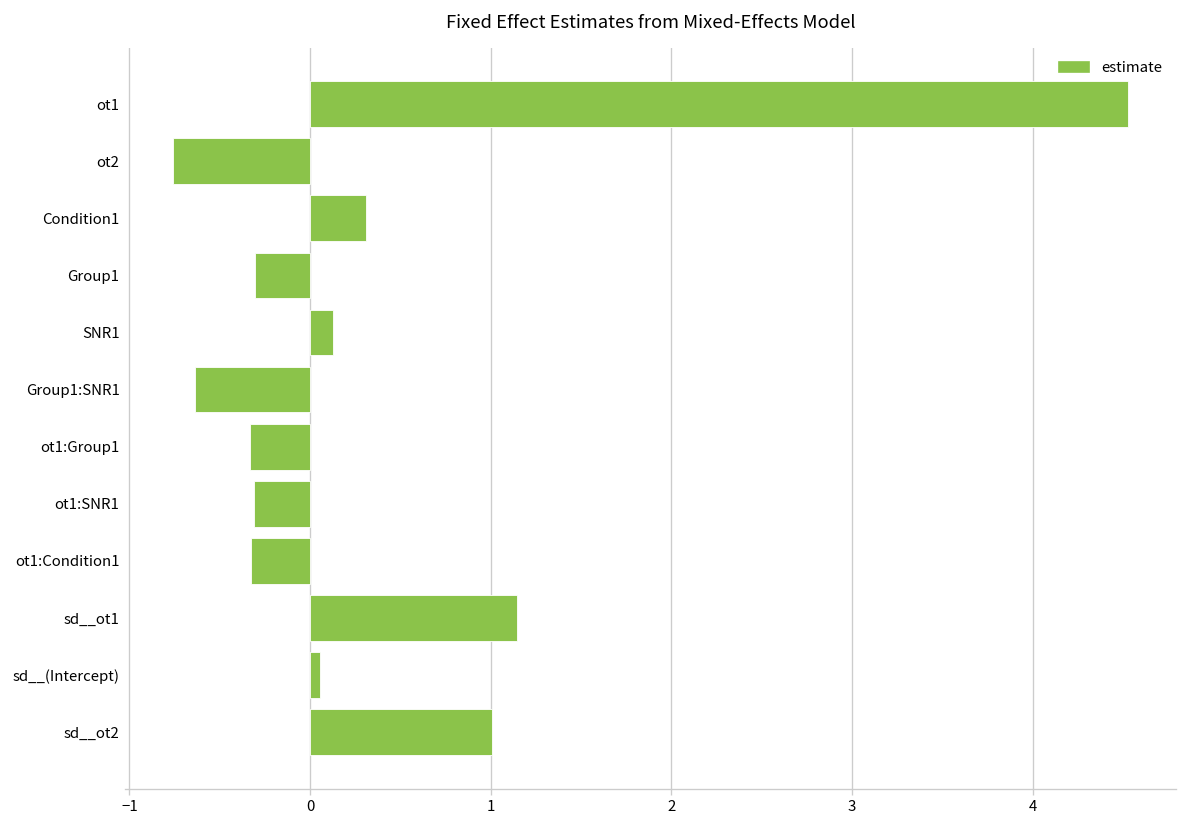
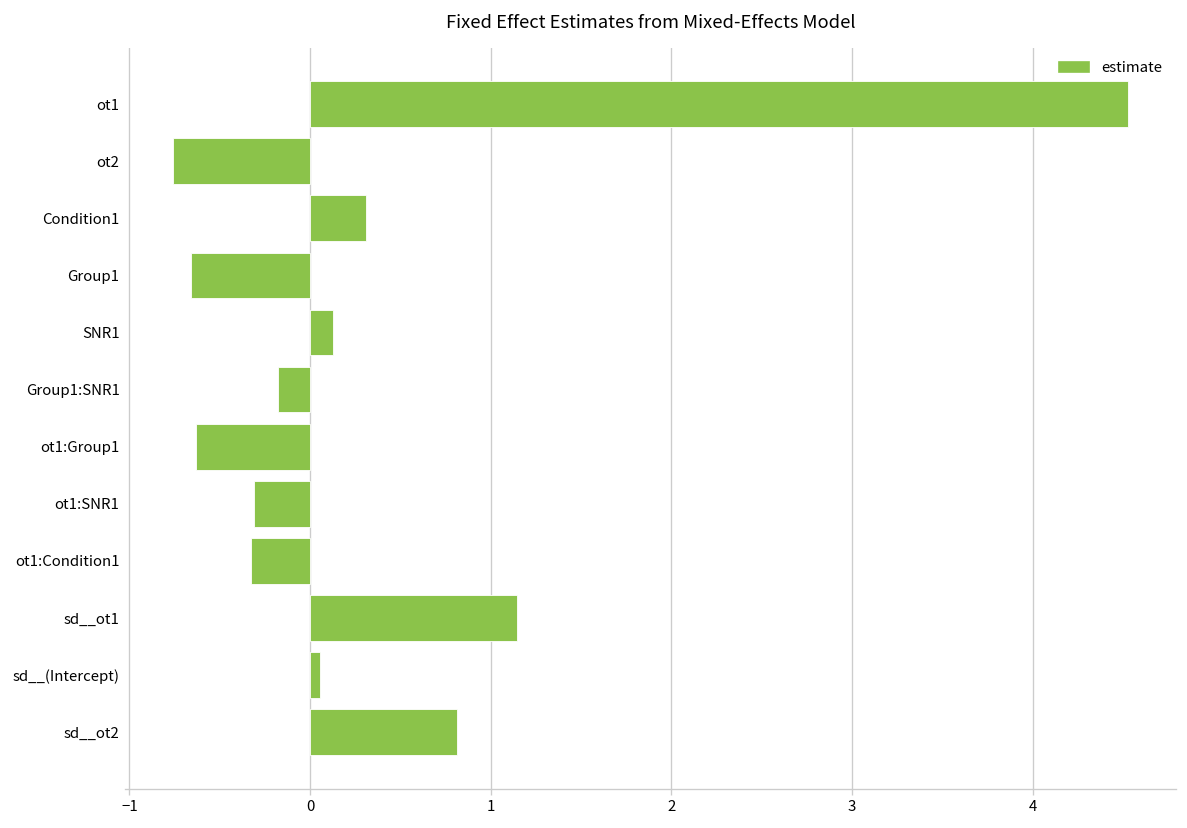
Group1: -0.30 -> -0.66
Group1:SNR1: -0.64 -> -0.18
ot1:Group1: -0.33 -> -0.63
sd__ot2: 1.01 -> 0.81
